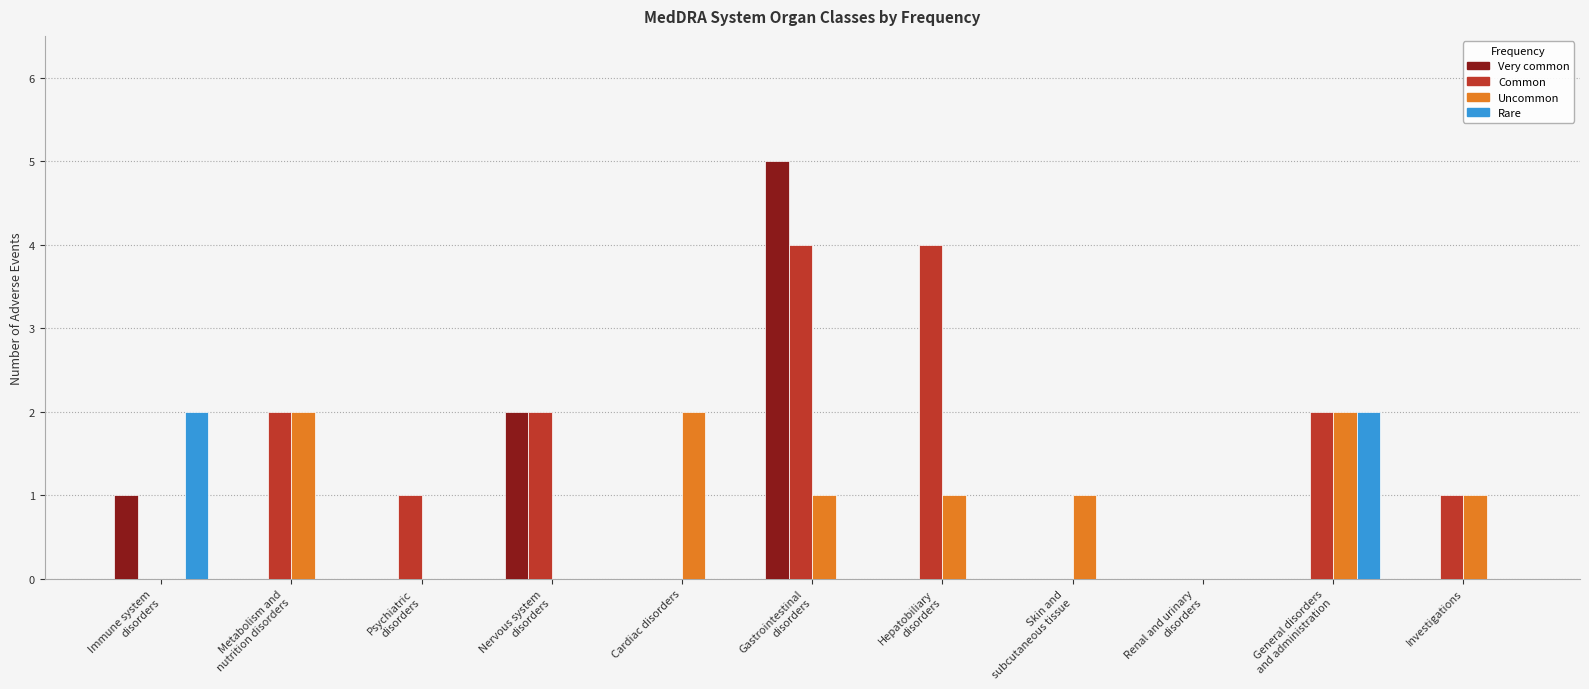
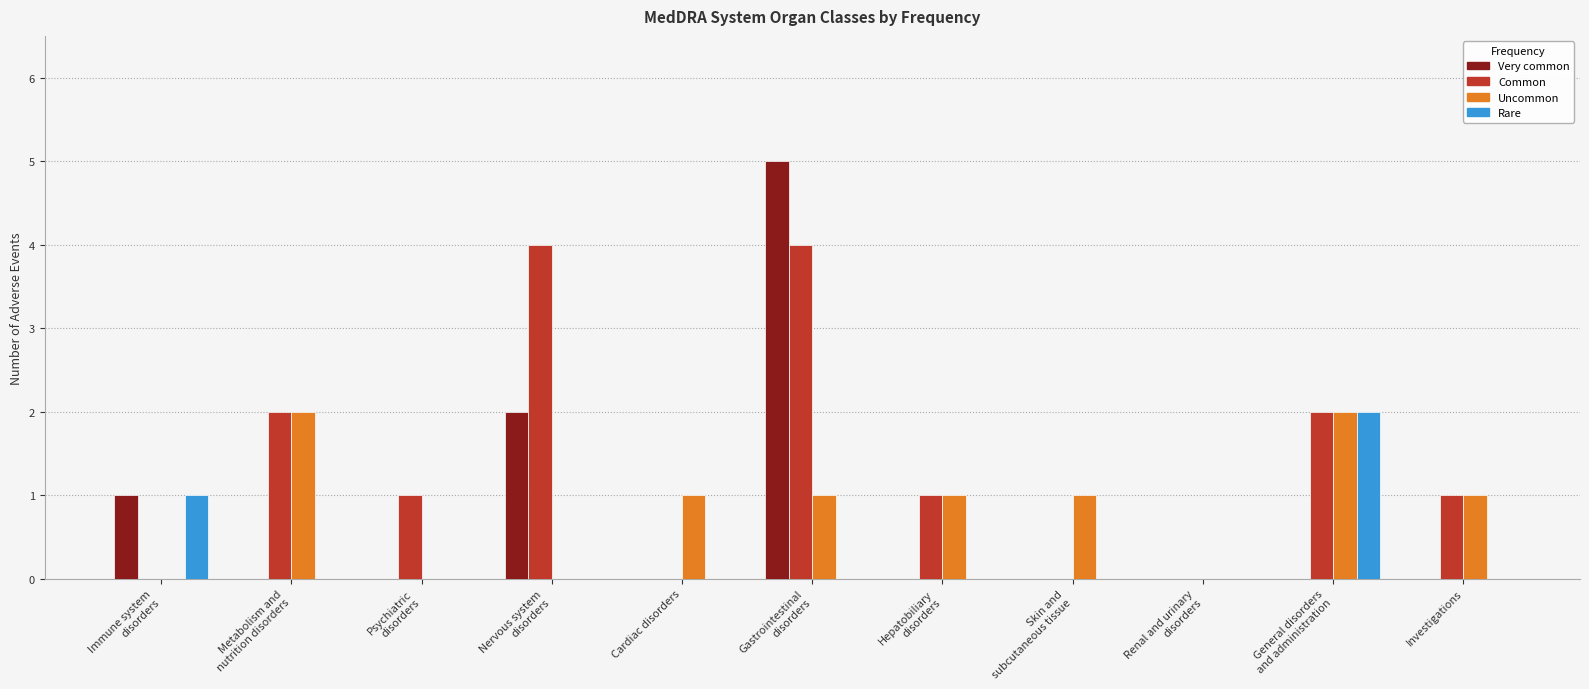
Rare, Immune system disorders: 2 -> 1
Common, Nervous system disorders: 2 -> 4
Uncommon, Cardiac disorders: 2 -> 1
Common, Hepatobiliary disorders: 4 -> 1
